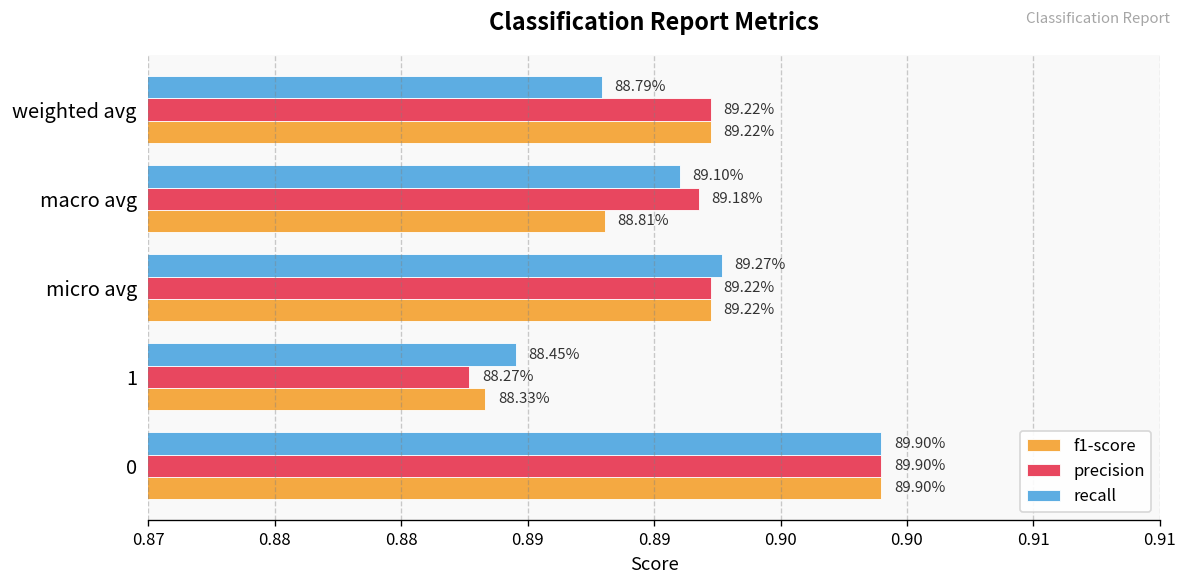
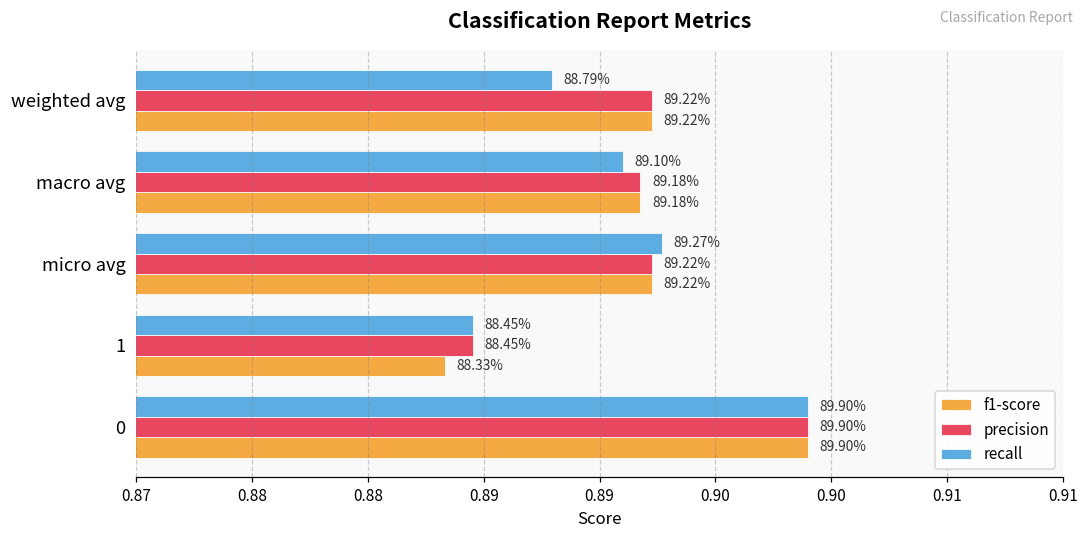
f1-score, macro avg: 88.81% -> 89.18%
precision, 1: 88.27% -> 88.45%
